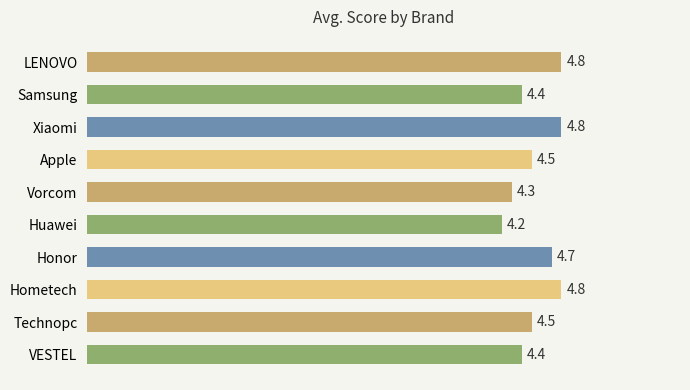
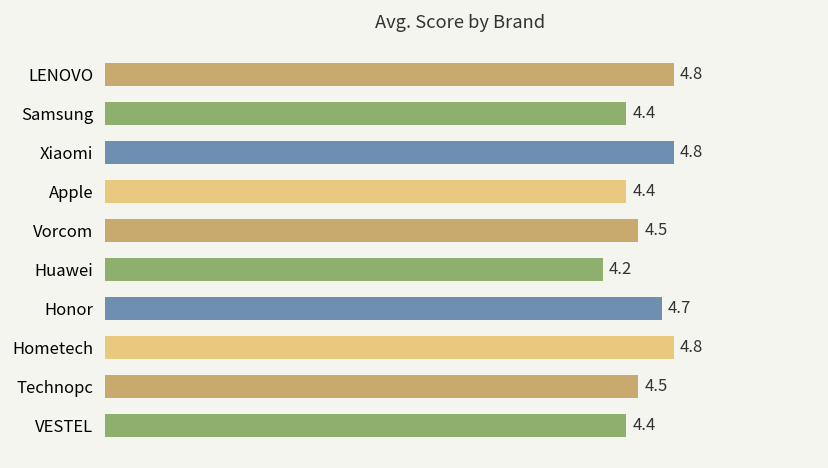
Apple: 4.5 -> 4.4
Vorcom: 4.3 -> 4.5
